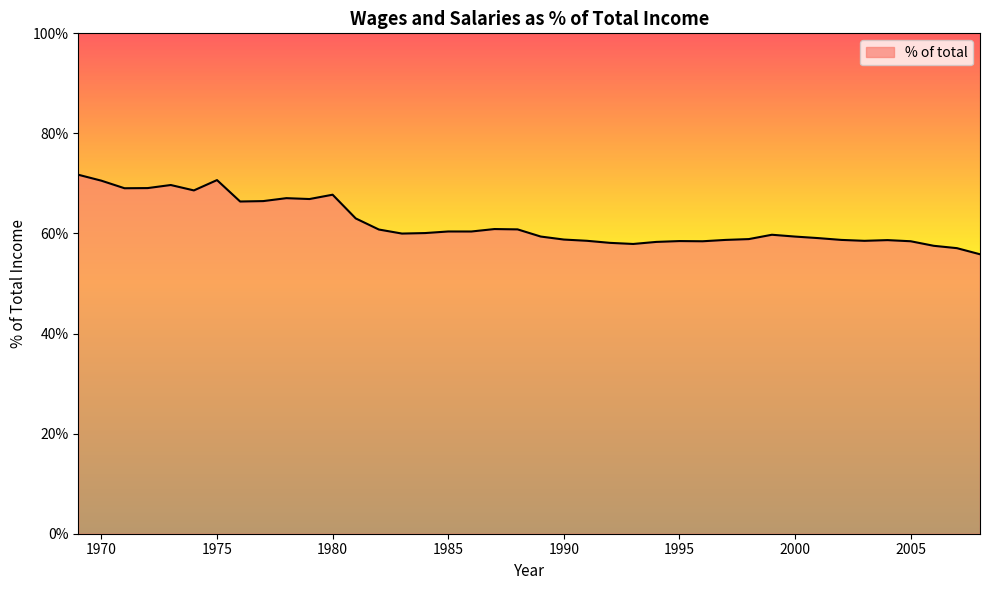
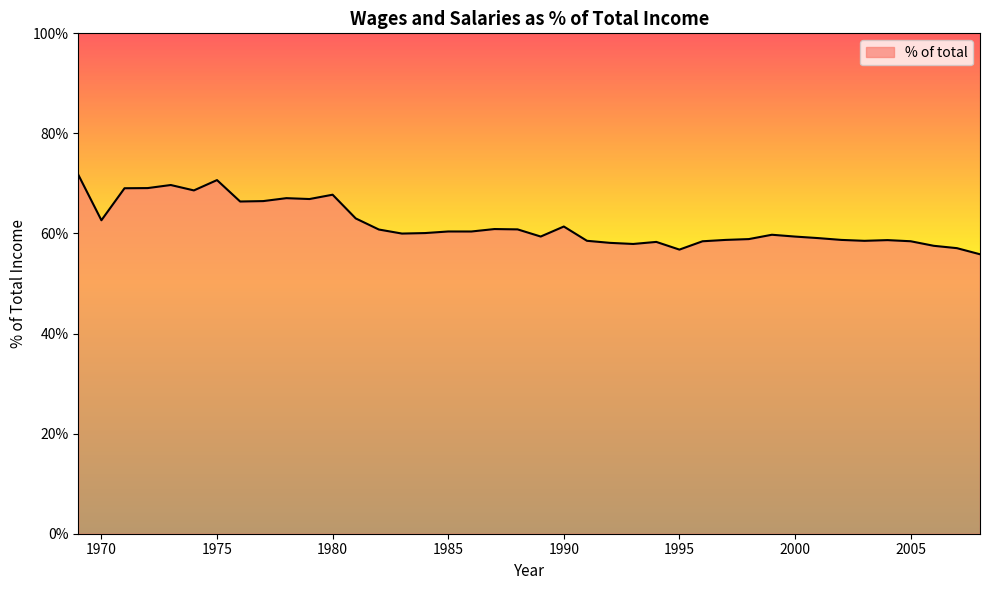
1970: 71% -> 63%
1990: 59% -> 61%
1995: 58% -> 57%
